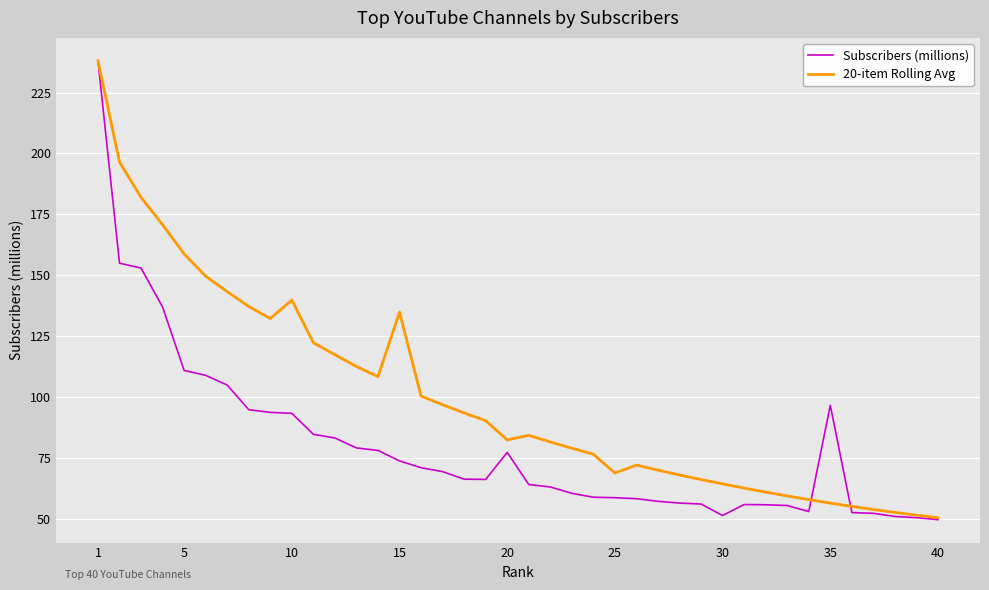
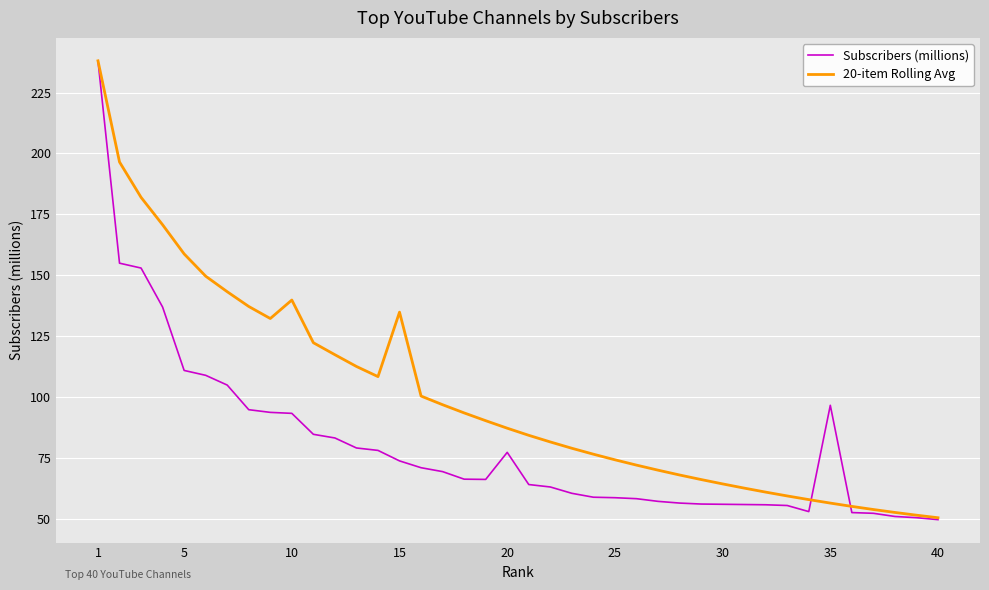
20-item Rolling Avg, 20: 82 -> 87
20-item Rolling Avg, 25: 69 -> 74
Subscribers (millions), 30: 52 -> 56
